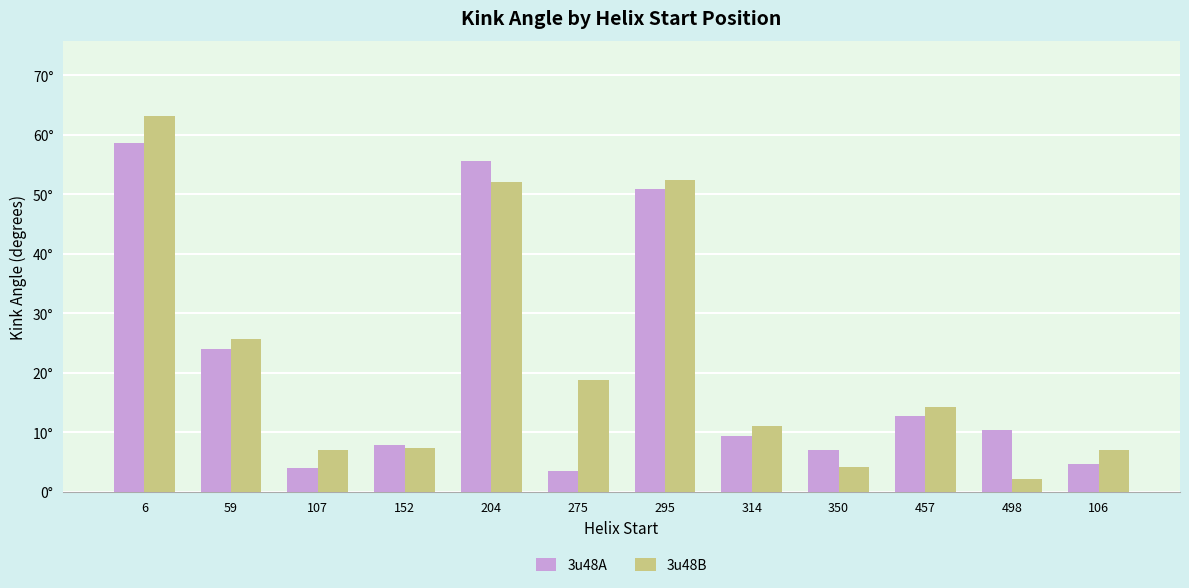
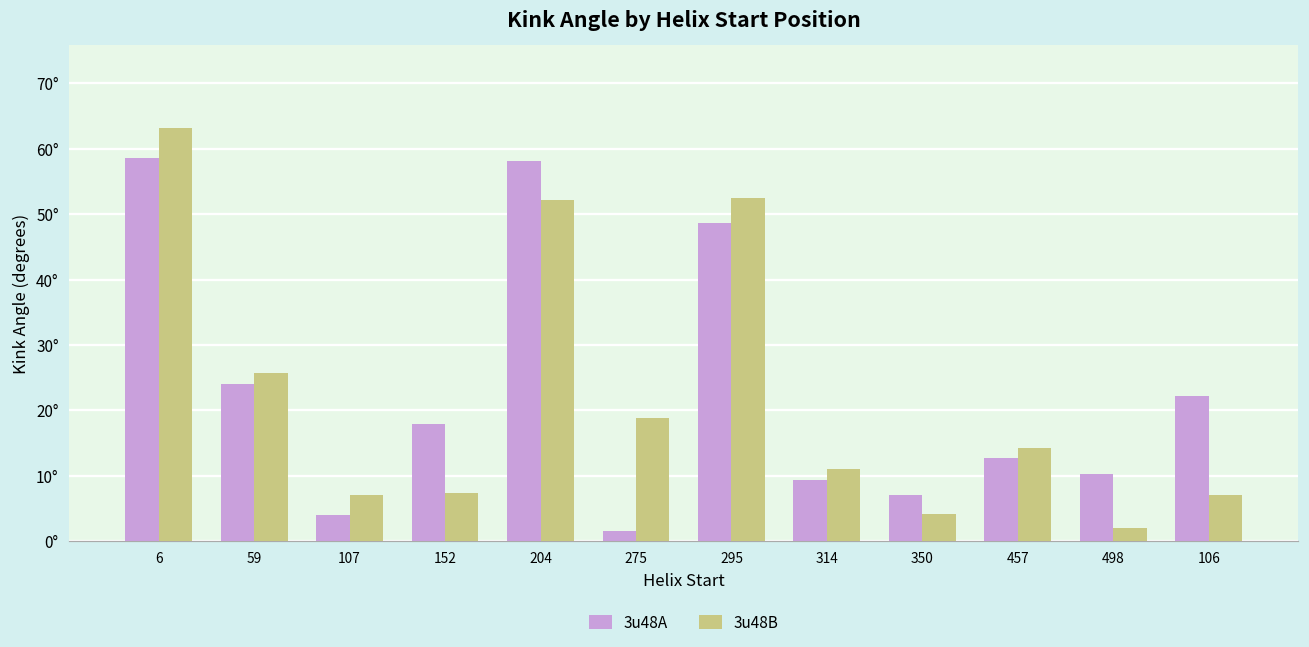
3u48A, 152: 8° -> 18°
3u48A, 204: 56° -> 58°
3u48A, 275: 4° -> 2°
3u48A, 295: 51° -> 49°
3u48A, 106: 5° -> 22°
